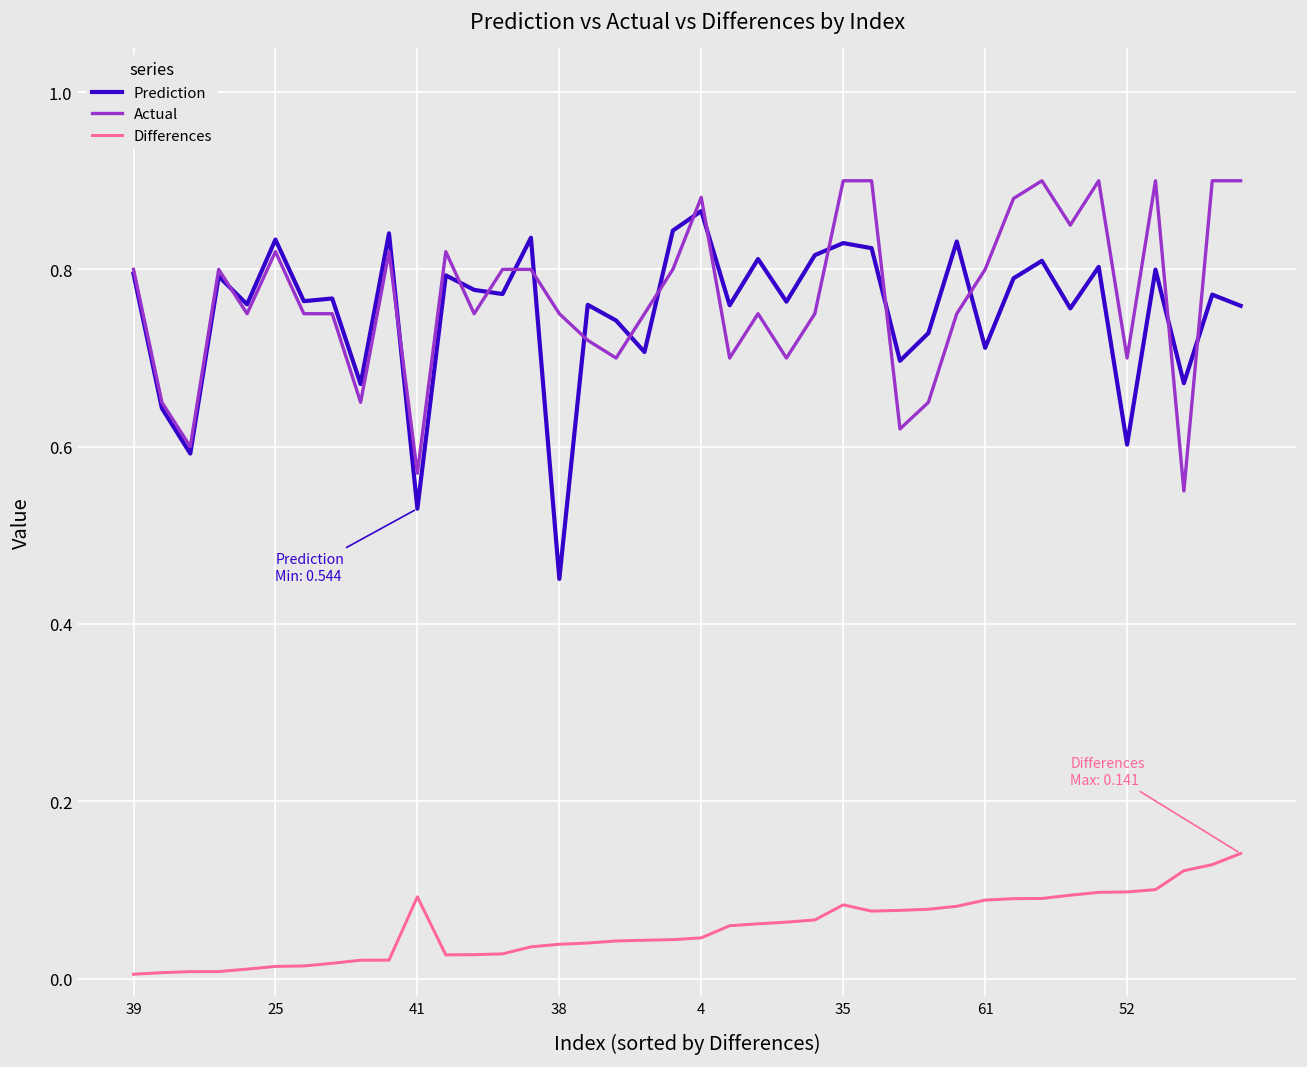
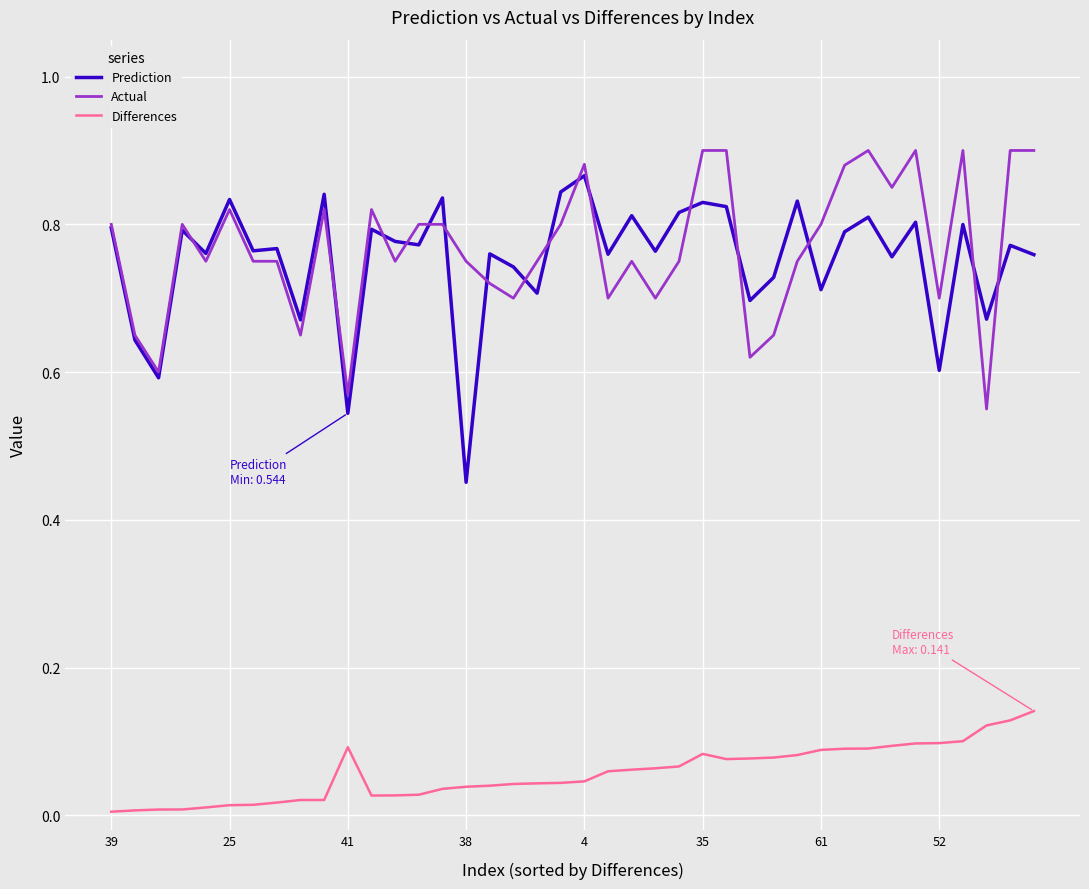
Prediction, 41: 0.53 -> 0.54
